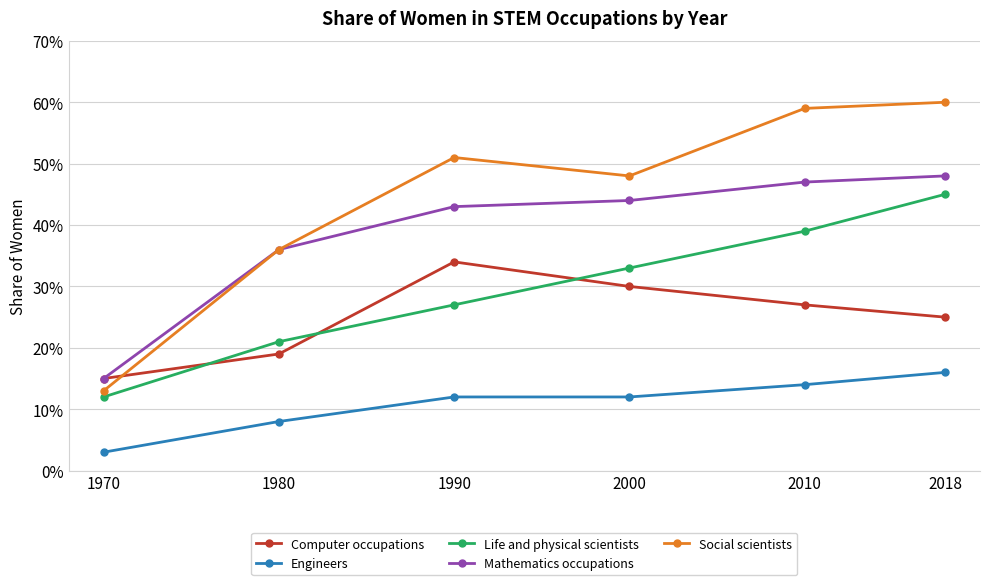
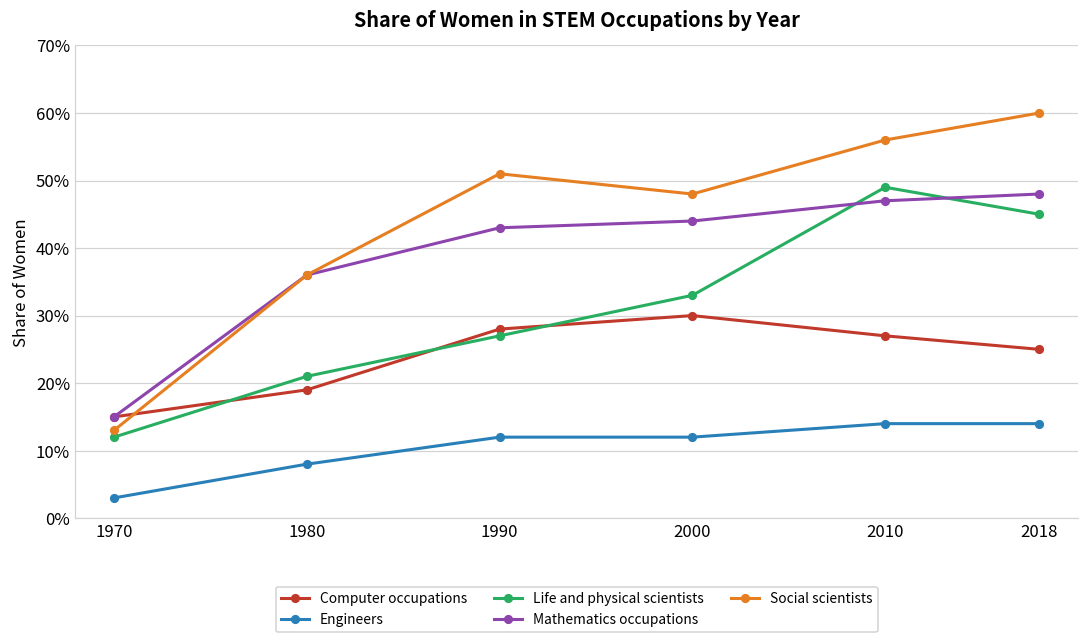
Computer occupations, 1990: 34% -> 28%
Life and physical scientists, 2010: 39% -> 49%
Social scientists, 2010: 59% -> 56%
Engineers, 2018: 16% -> 14%
